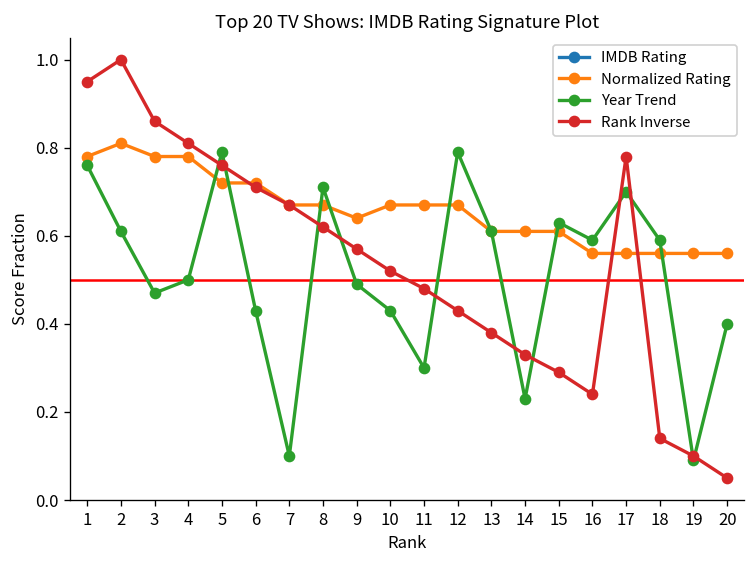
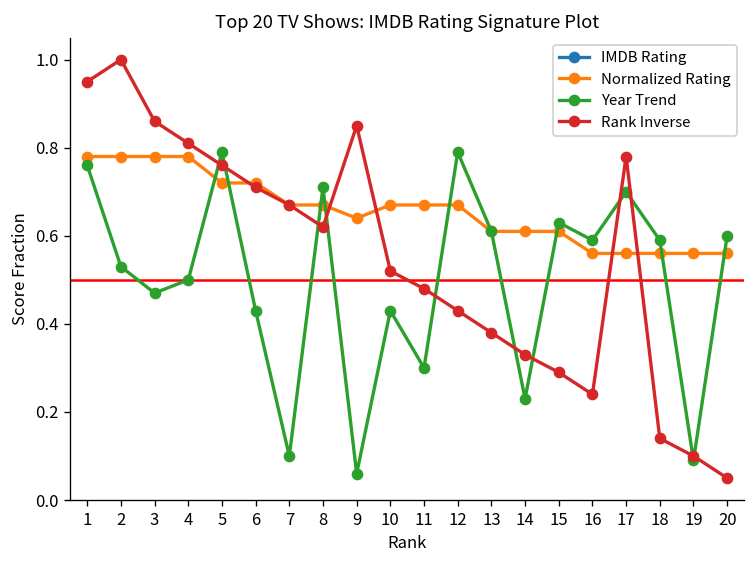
Normalized Rating, 2: 0.81 -> 0.78
Year Trend, 2: 0.61 -> 0.53
Year Trend, 9: 0.49 -> 0.06
Rank Inverse, 9: 0.57 -> 0.85
Year Trend, 20: 0.4 -> 0.6
